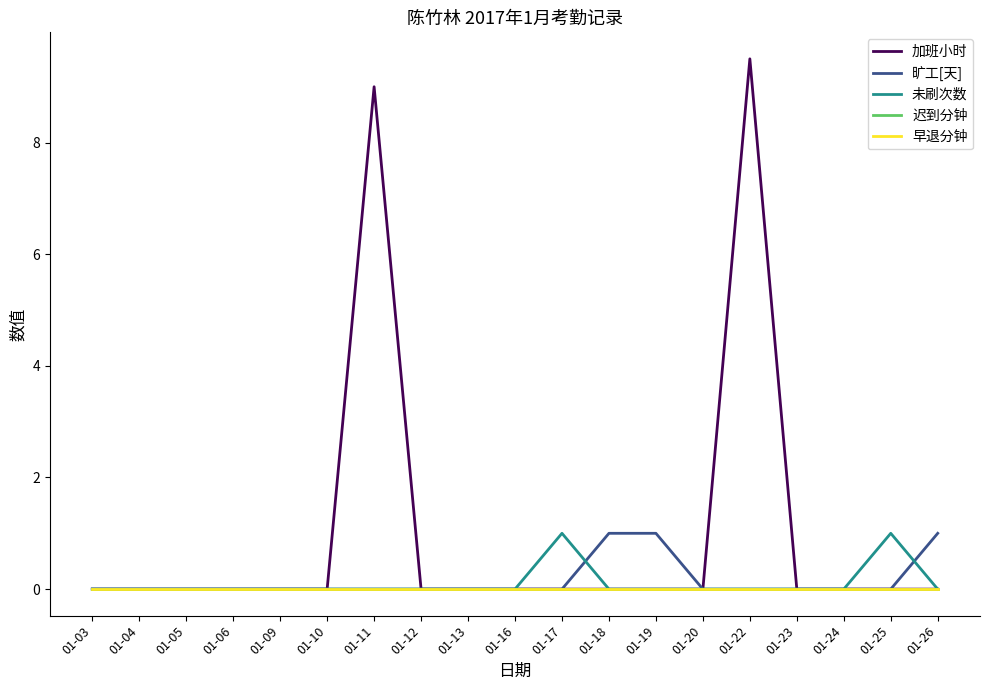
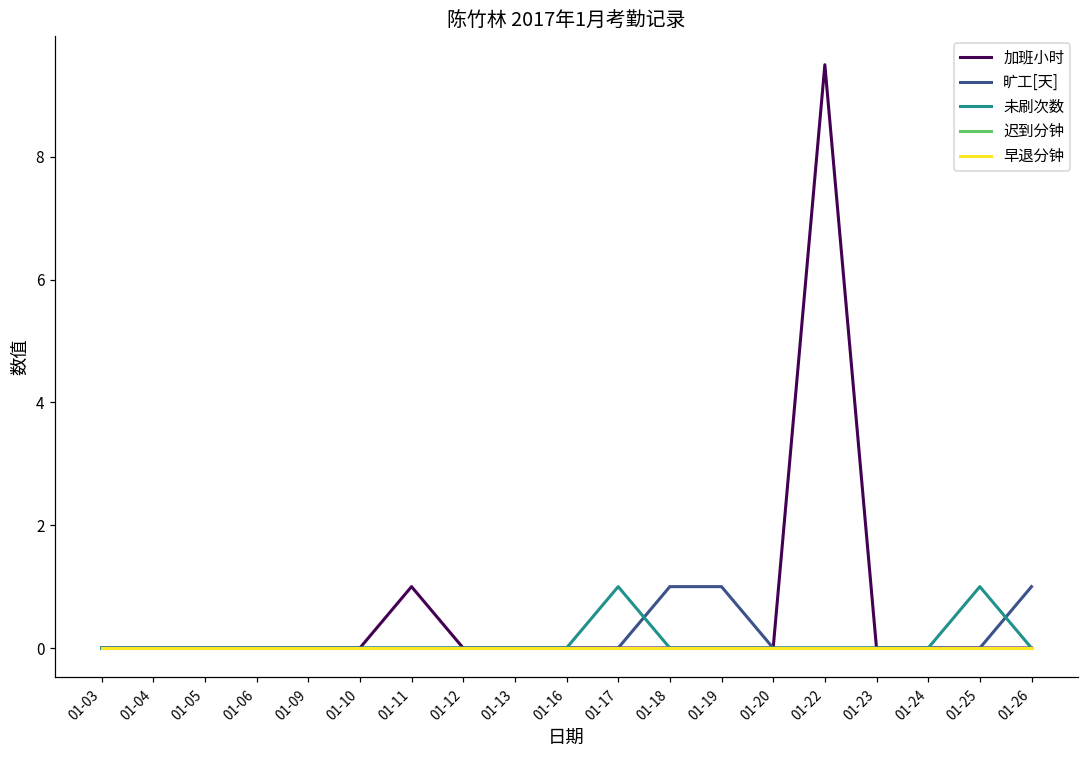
加班小时, 01-11: 9 -> 1
